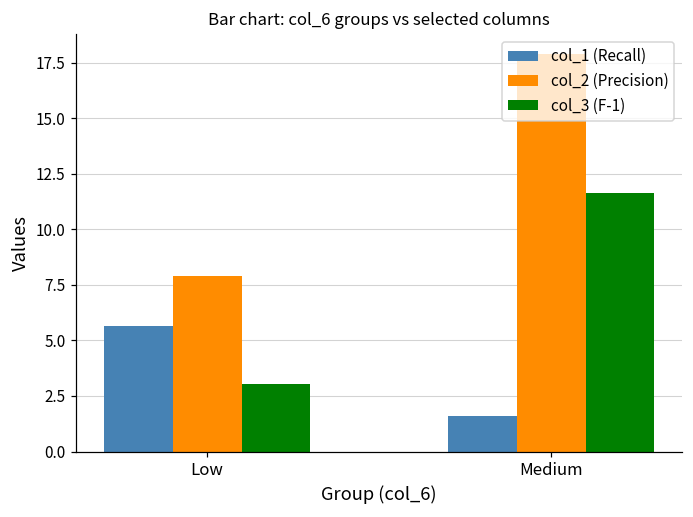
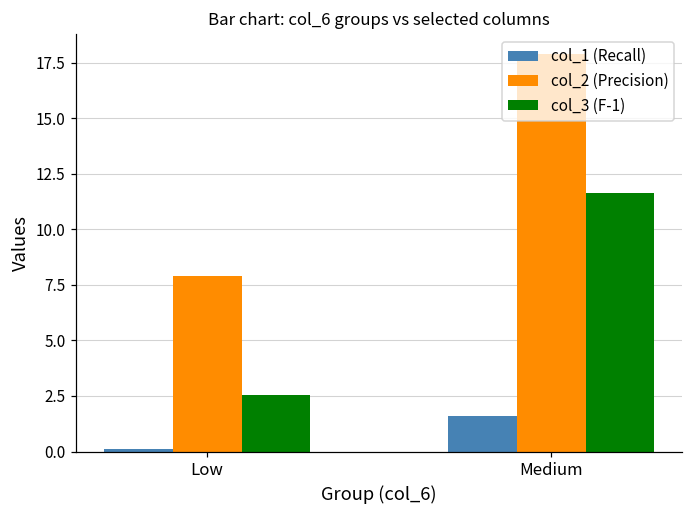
col_1 (Recall), Low: 5.7 -> 0.1
col_3 (F-1), Low: 3.0 -> 2.5
